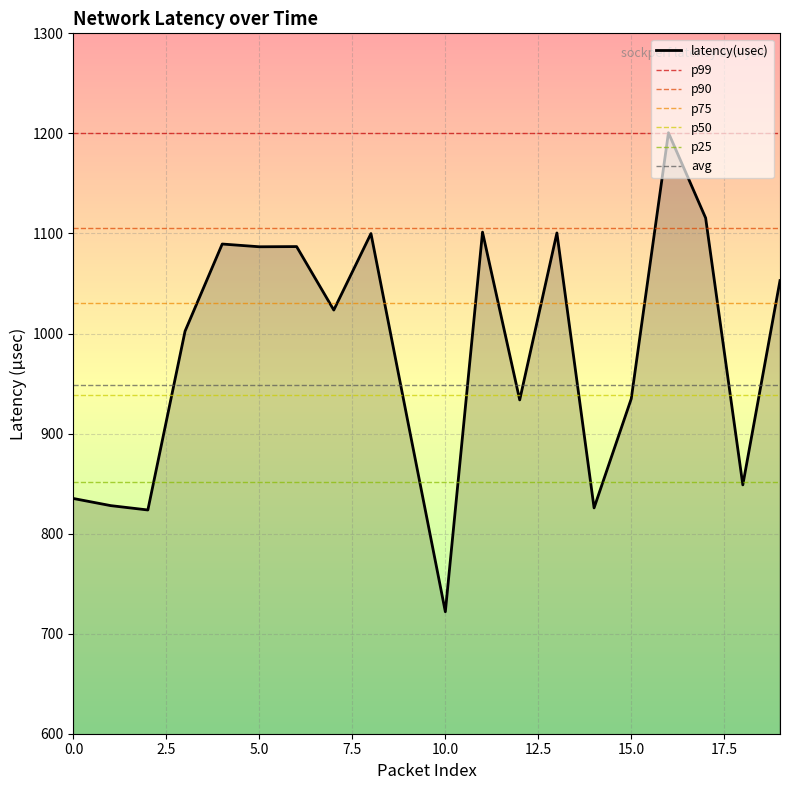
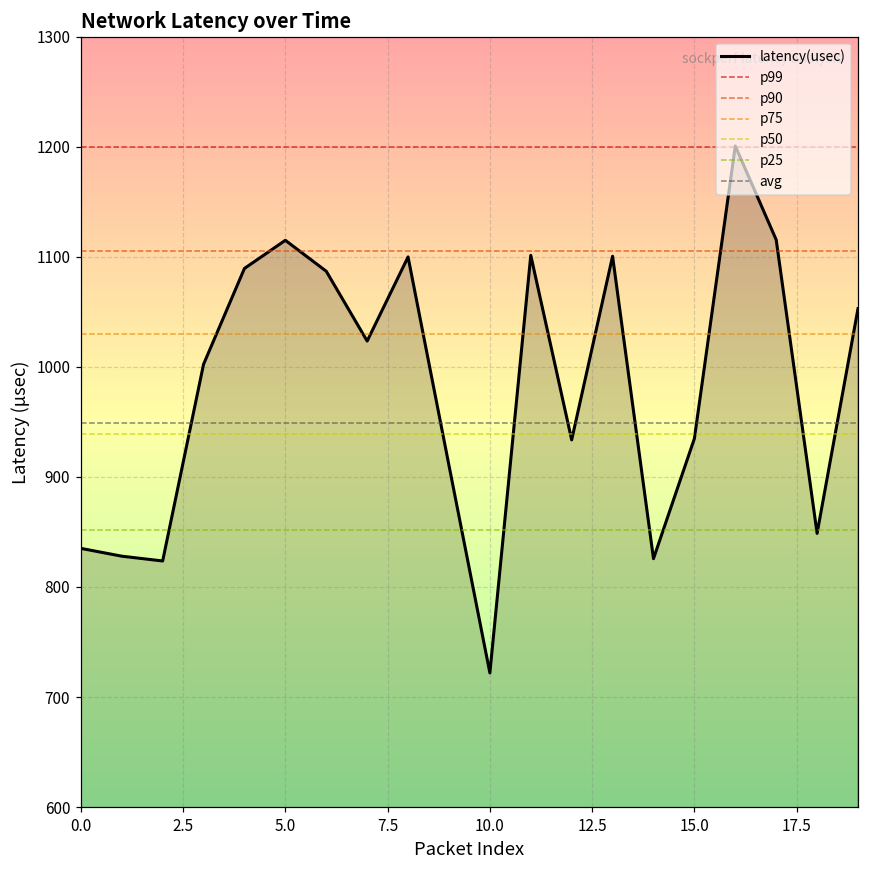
5.0: 1087 -> 1115
